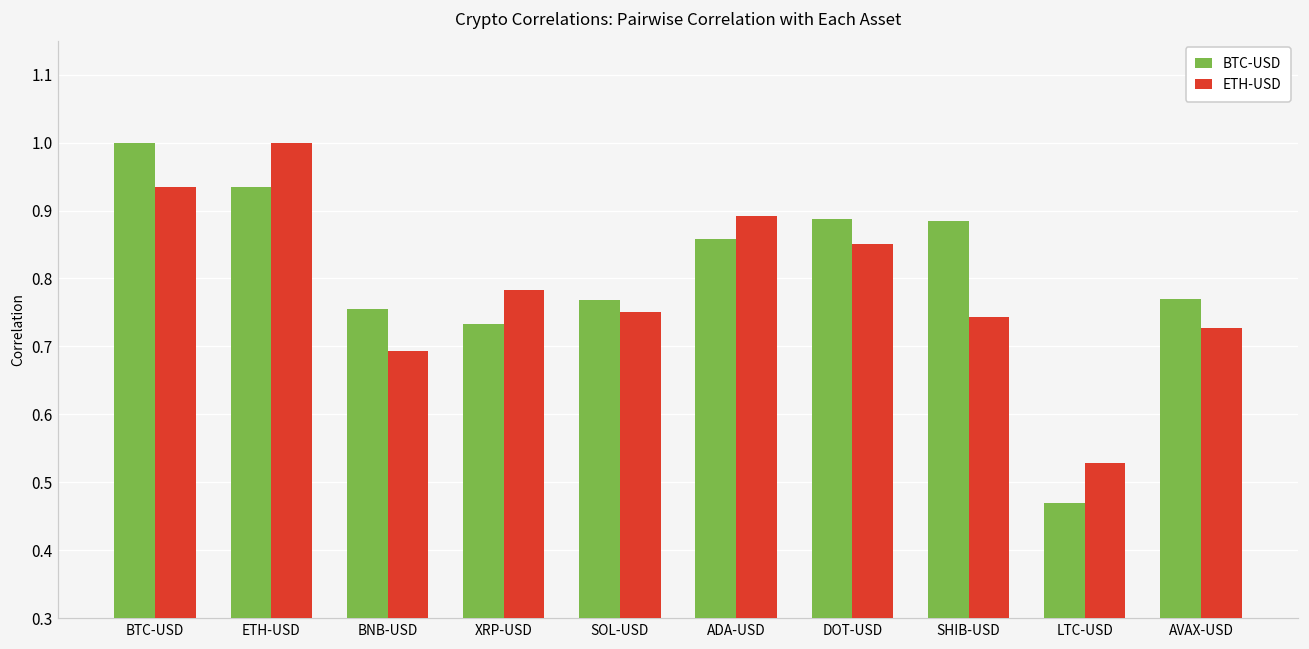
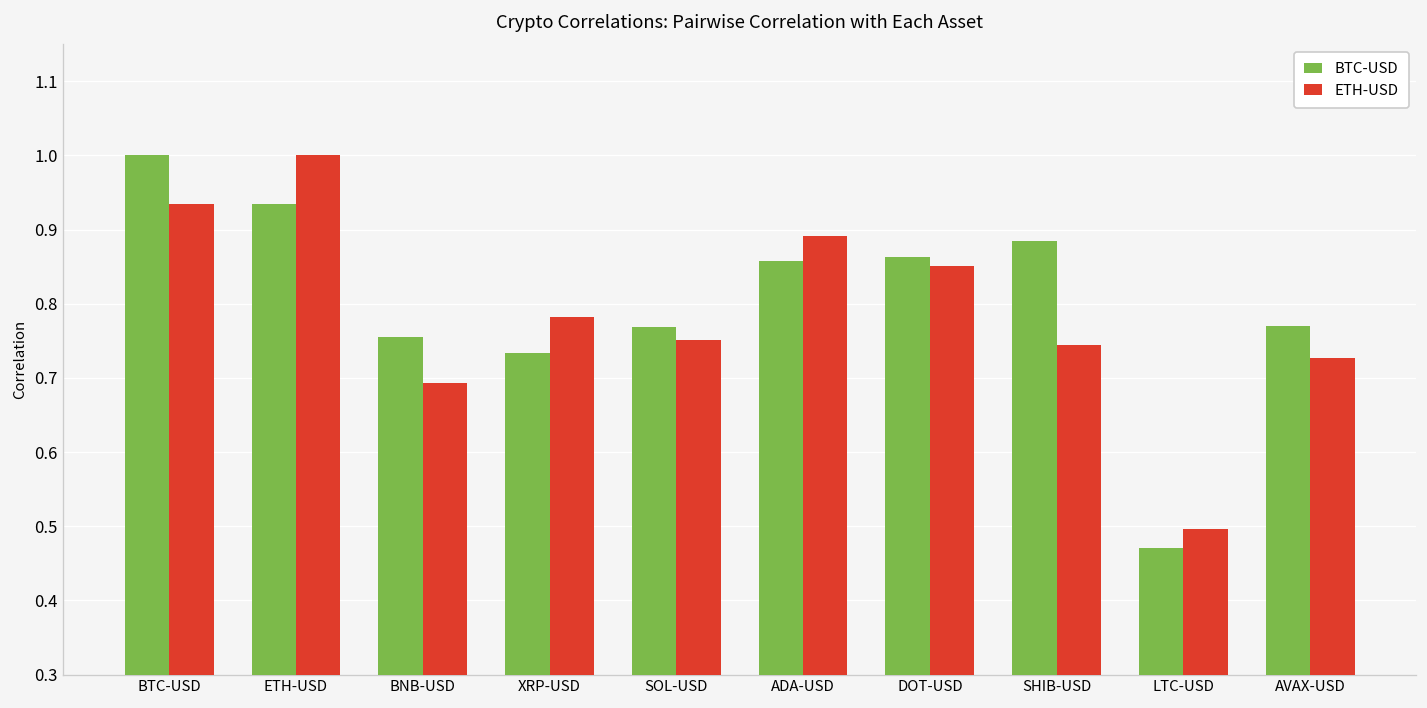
BTC-USD, DOT-USD: 0.89 -> 0.86
ETH-USD, LTC-USD: 0.53 -> 0.50
